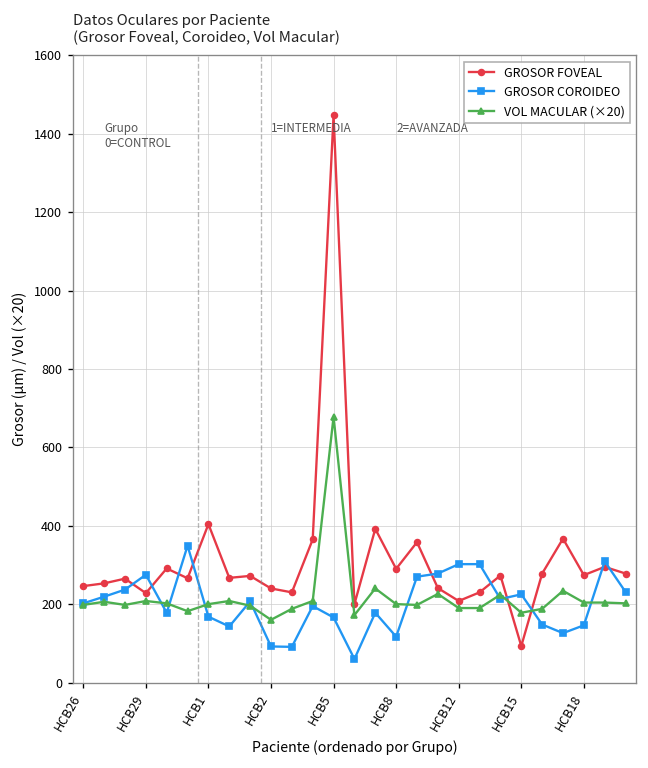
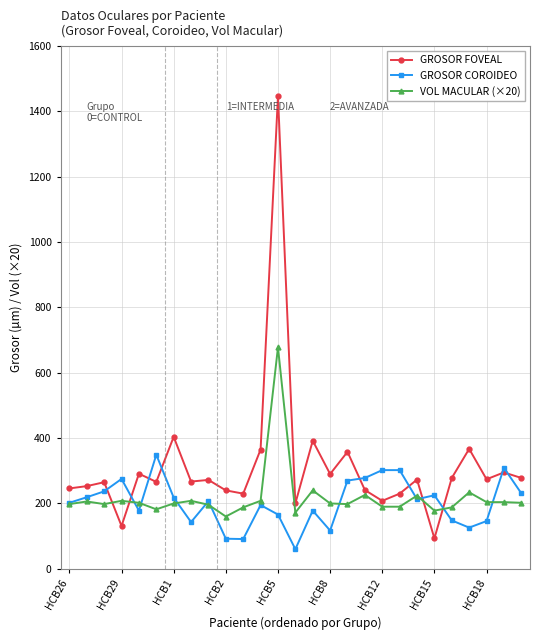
GROSOR FOVEAL, HCB29: 230 -> 130
GROSOR COROIDEO, HCB1: 170 -> 220
